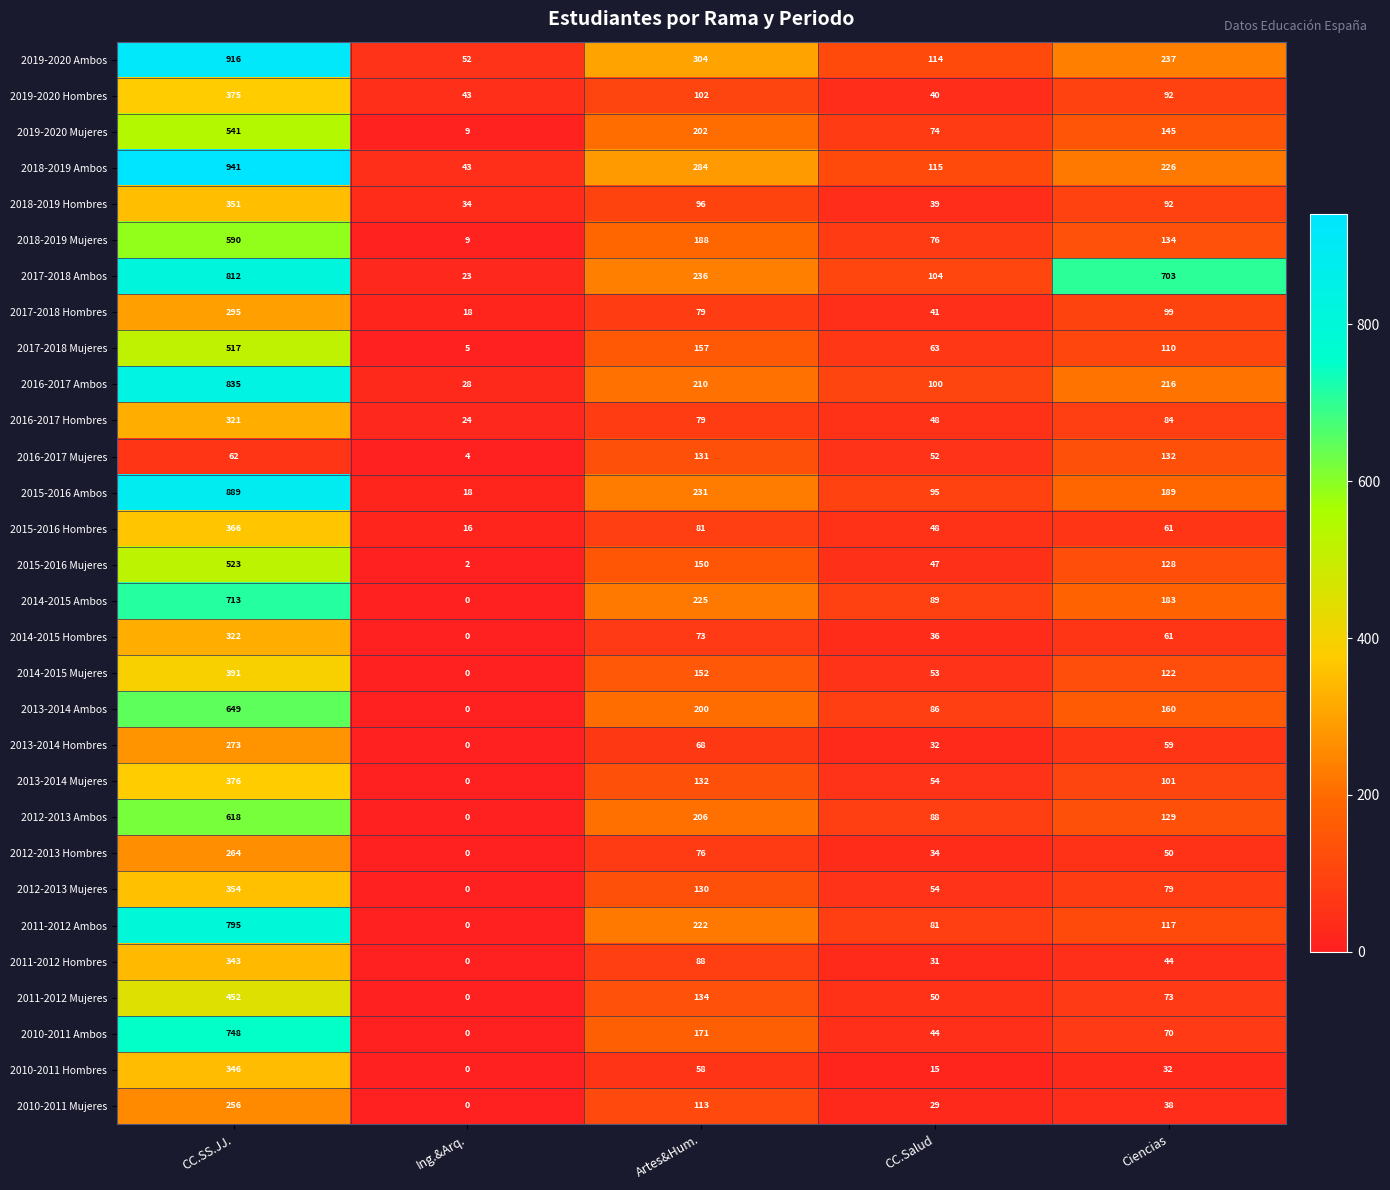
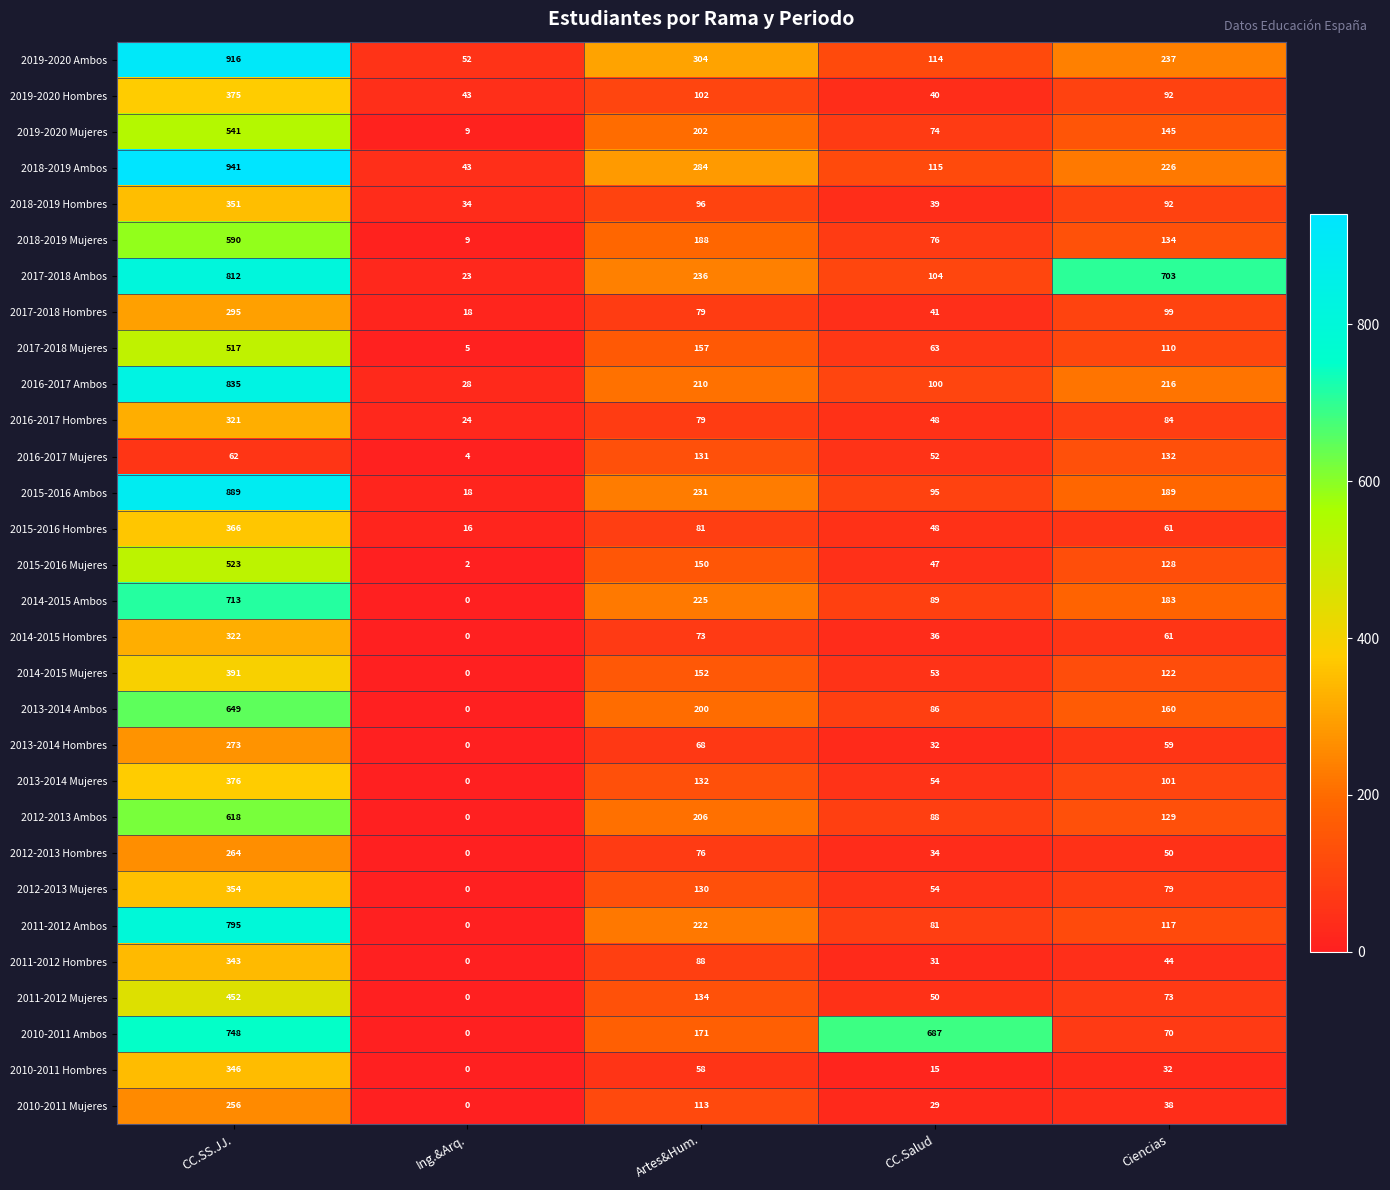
2010-2011 Ambos, CC.Salud: 44 -> 687
